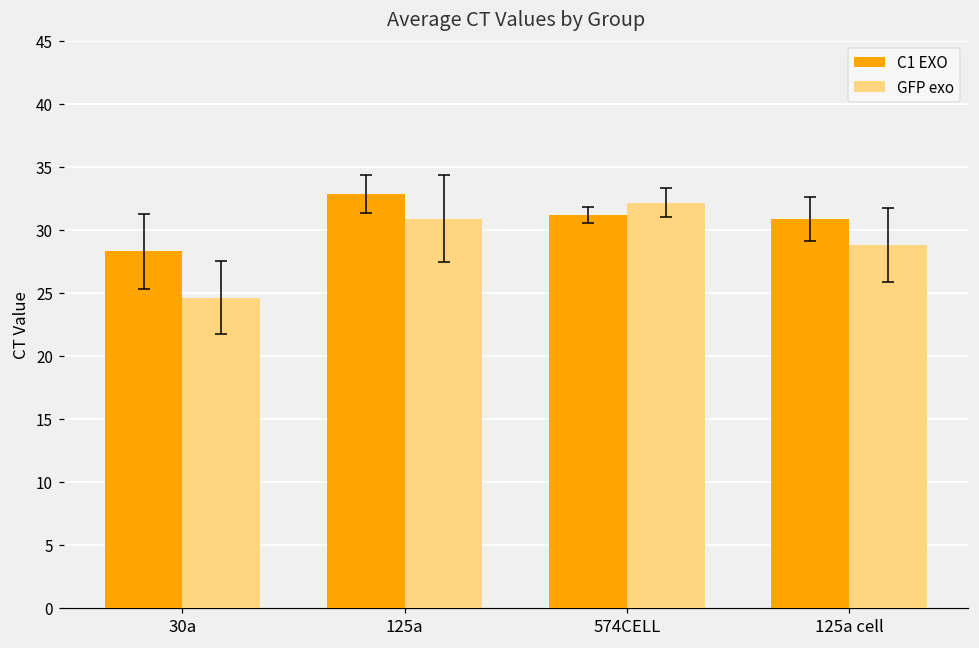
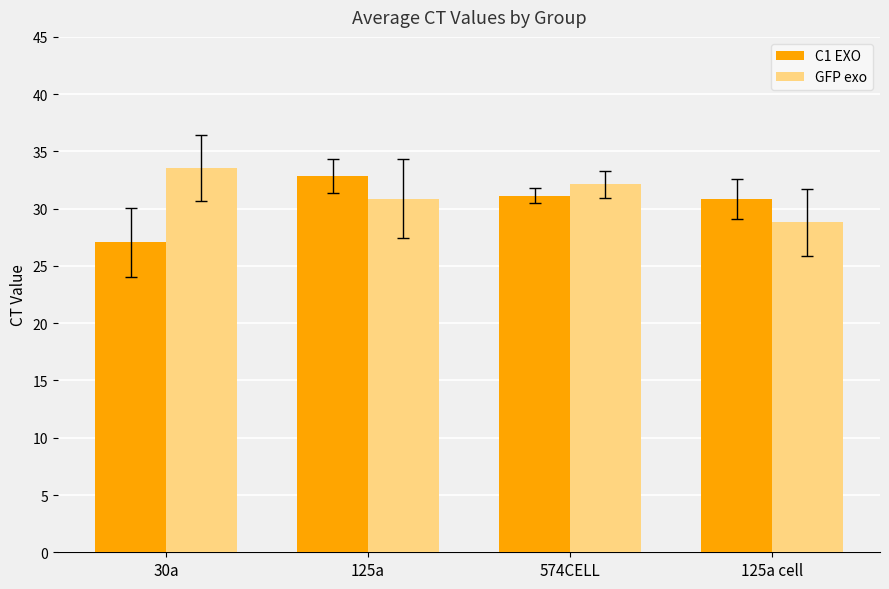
C1 EXO, 30a: 28.3 -> 27.1
GFP exo, 30a: 24.6 -> 33.6
